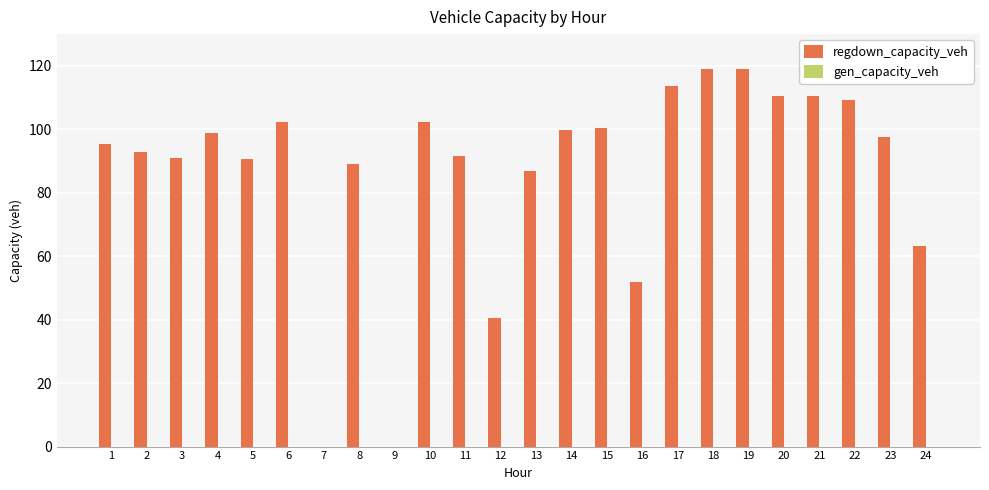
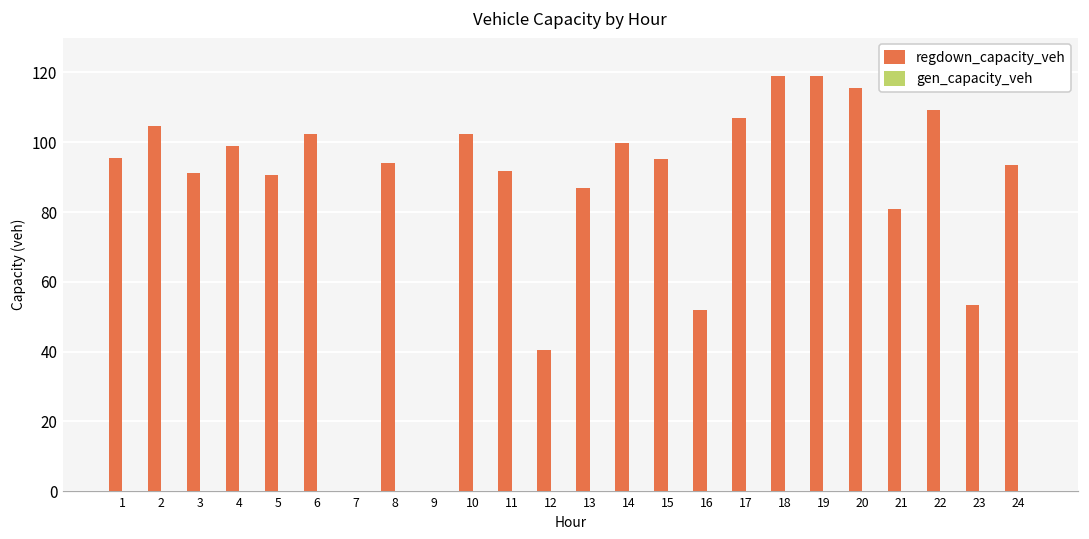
regdown_capacity_veh, 2: 93 -> 105
regdown_capacity_veh, 8: 89 -> 94
regdown_capacity_veh, 15: 101 -> 95
regdown_capacity_veh, 17: 114 -> 107
regdown_capacity_veh, 20: 111 -> 116
regdown_capacity_veh, 21: 111 -> 81
regdown_capacity_veh, 23: 97 -> 53
regdown_capacity_veh, 24: 63 -> 93
